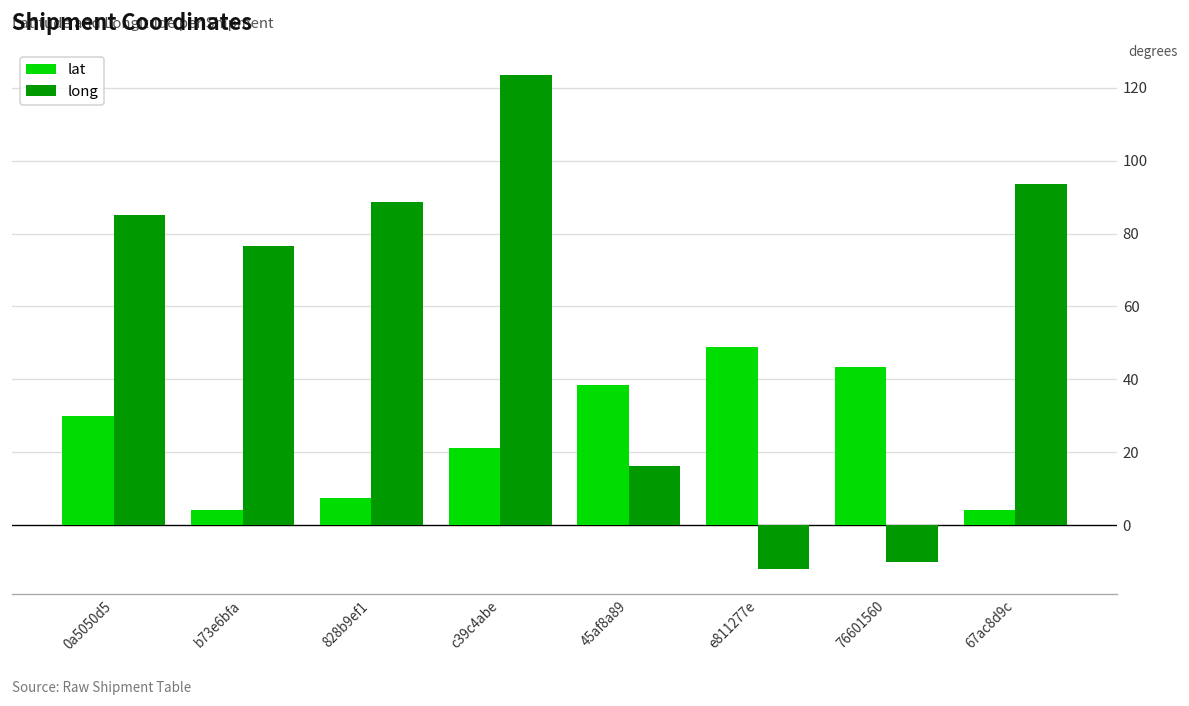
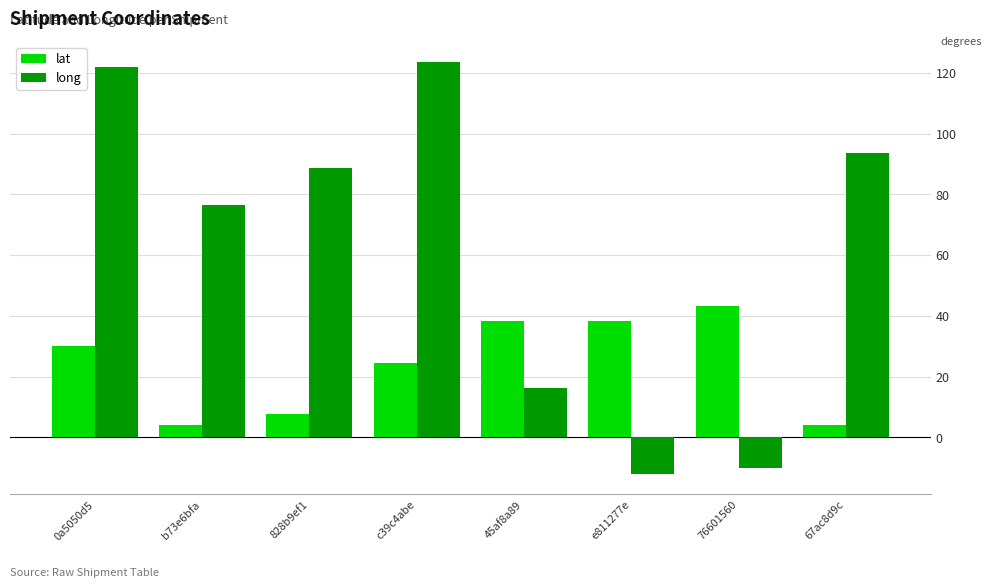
long, 0a5050d5: 85 -> 122
lat, c39c4abe: 21 -> 24
lat, e811277e: 49 -> 38
